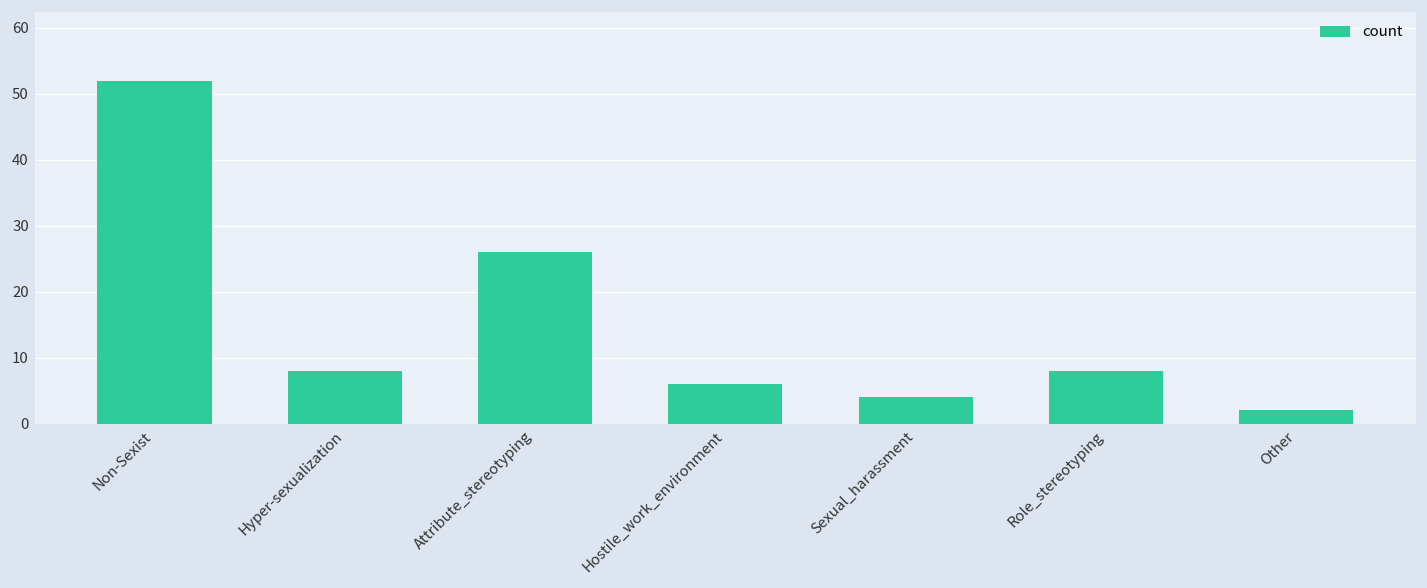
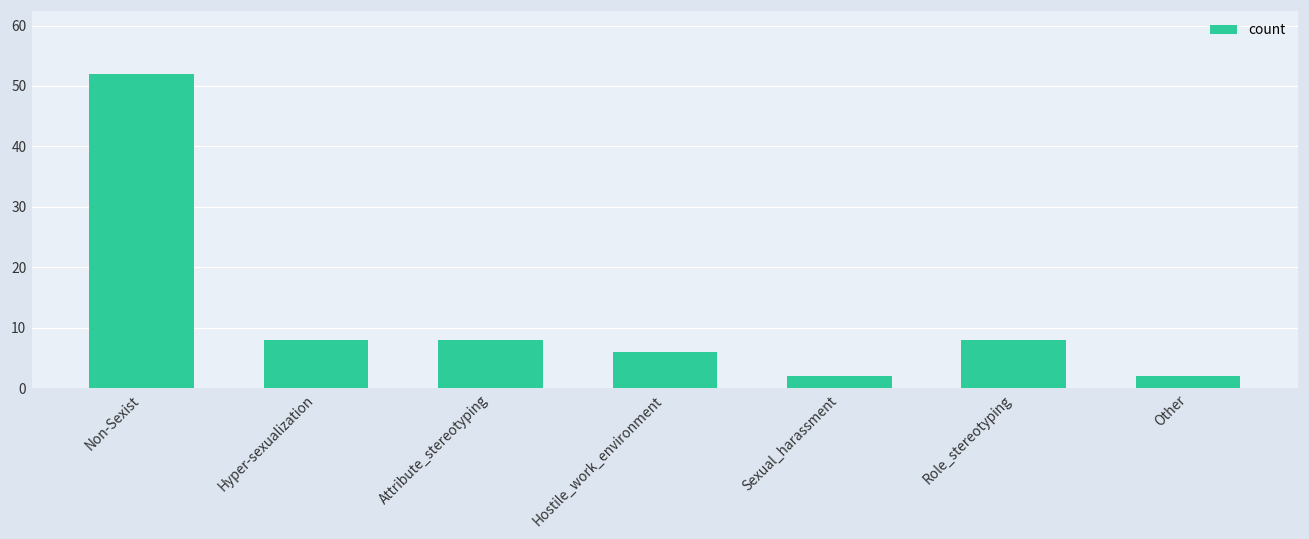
Attribute_stereotyping: 26 -> 8
Sexual_harassment: 4 -> 2
